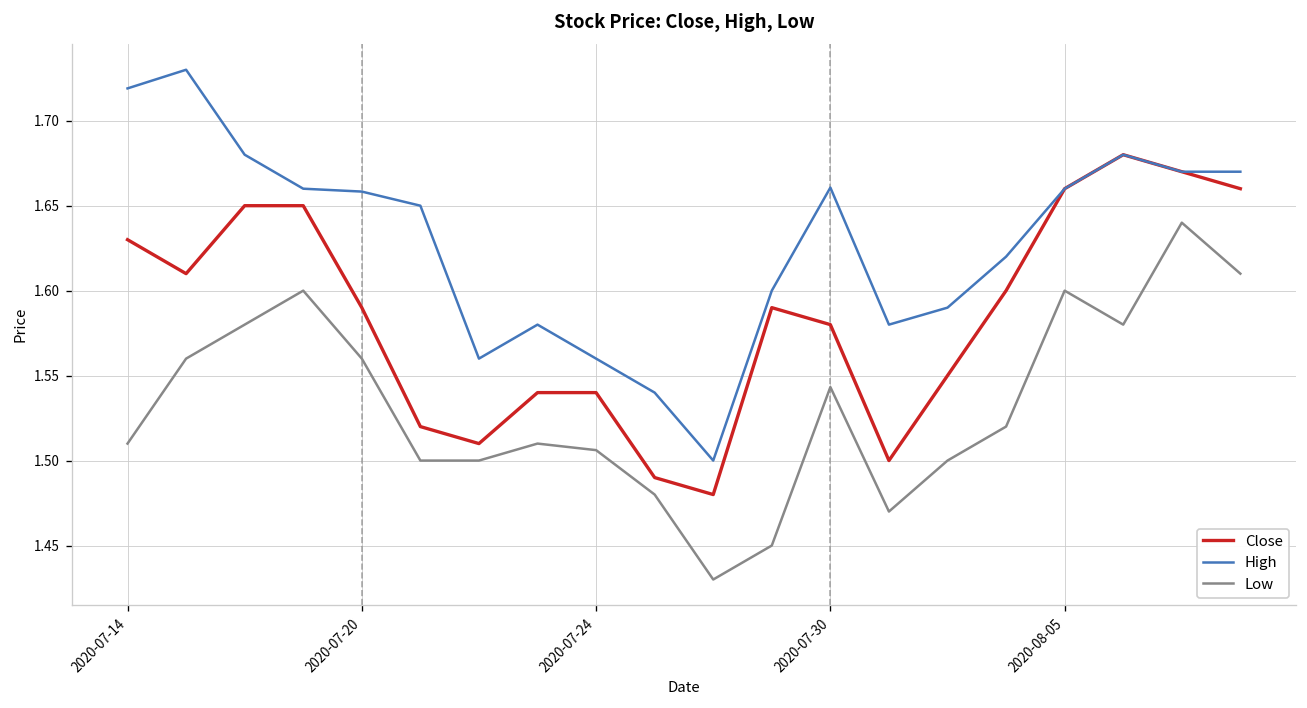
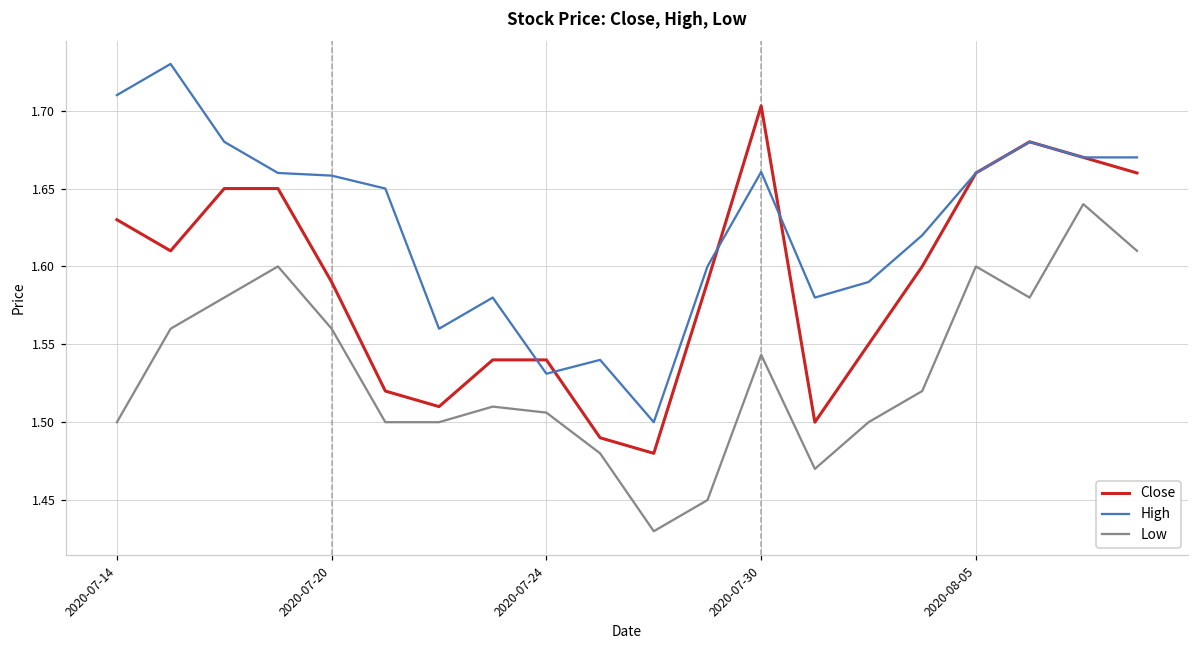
High, 2020-07-14: 1.719 -> 1.710
Low, 2020-07-14: 1.510 -> 1.500
High, 2020-07-24: 1.560 -> 1.531
Close, 2020-07-30: 1.580 -> 1.703
